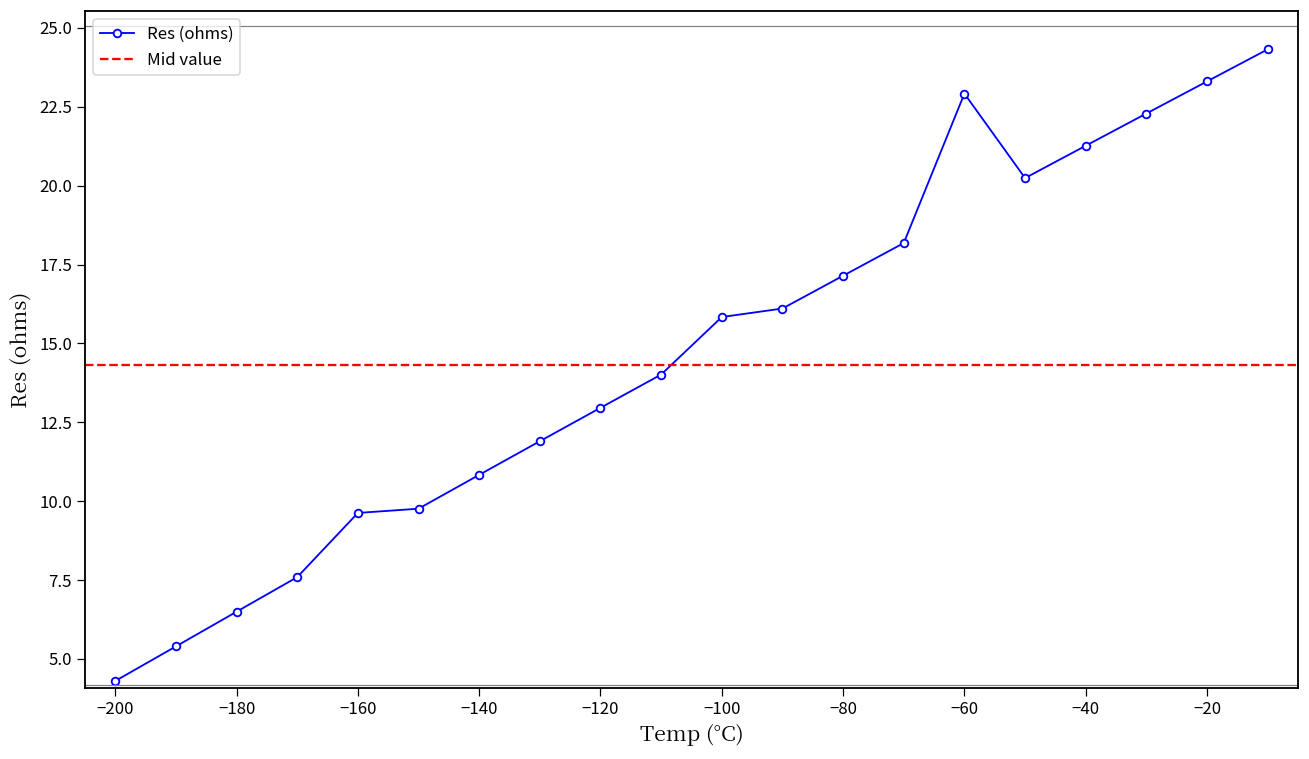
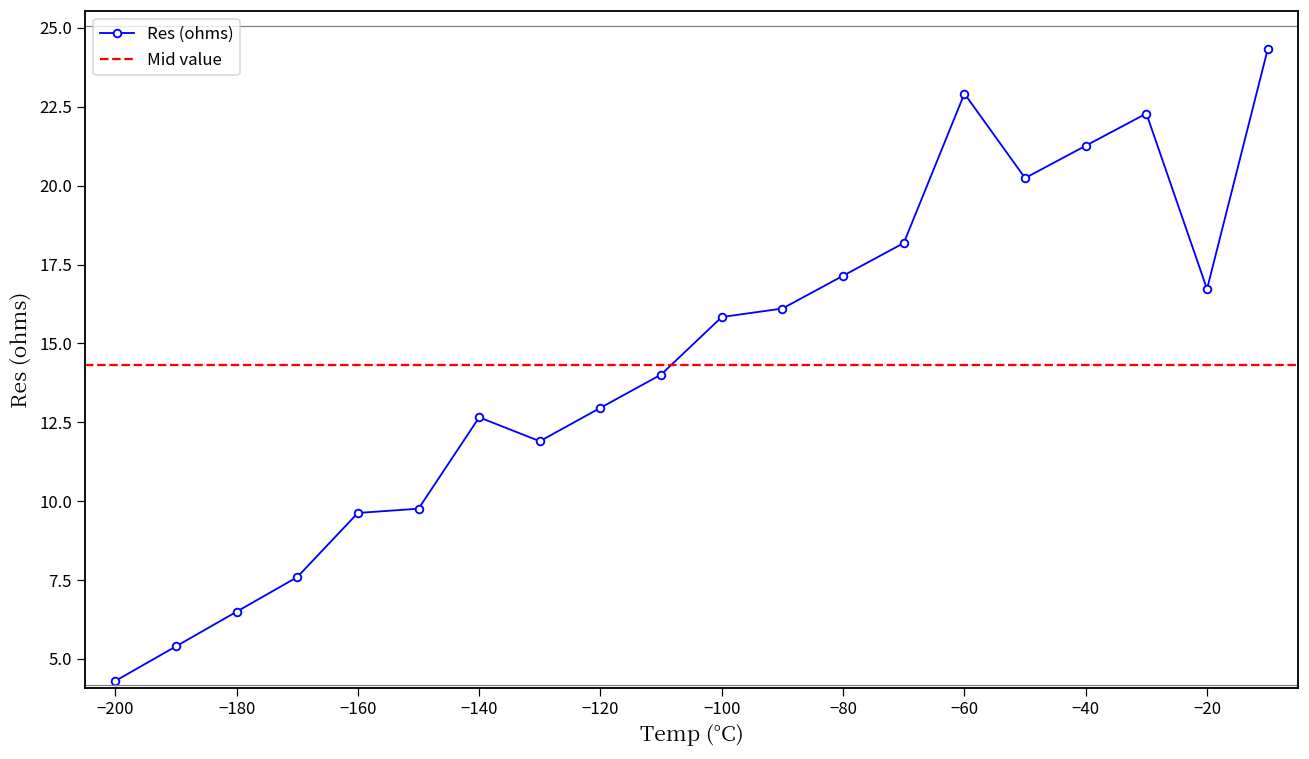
−140: 10.8 -> 12.7
−20: 23.3 -> 16.7
